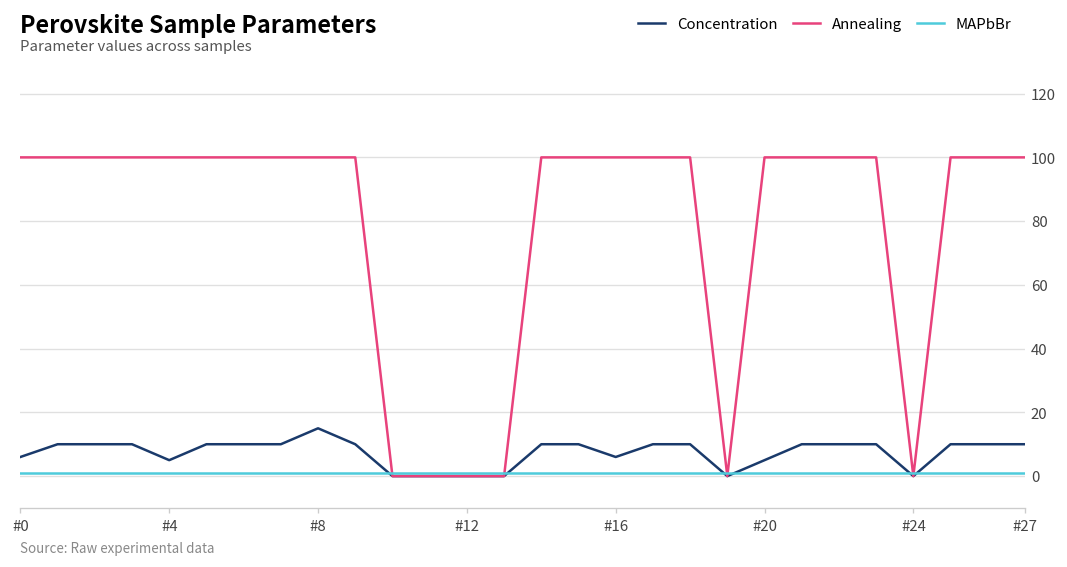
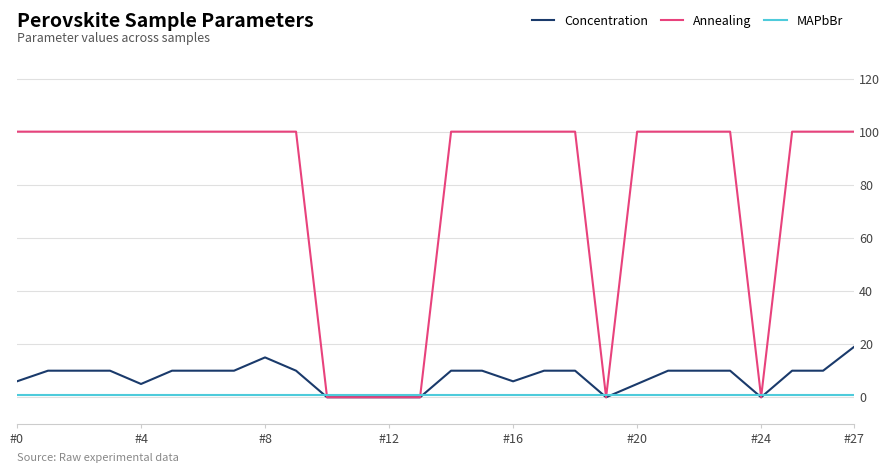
Concentration, #27: 10 -> 19
